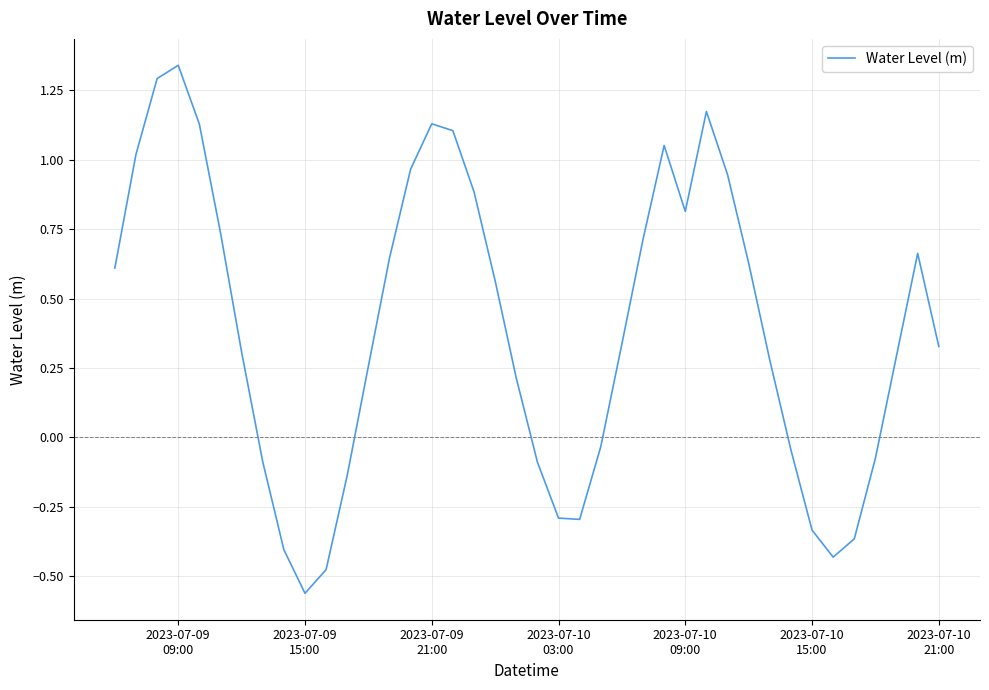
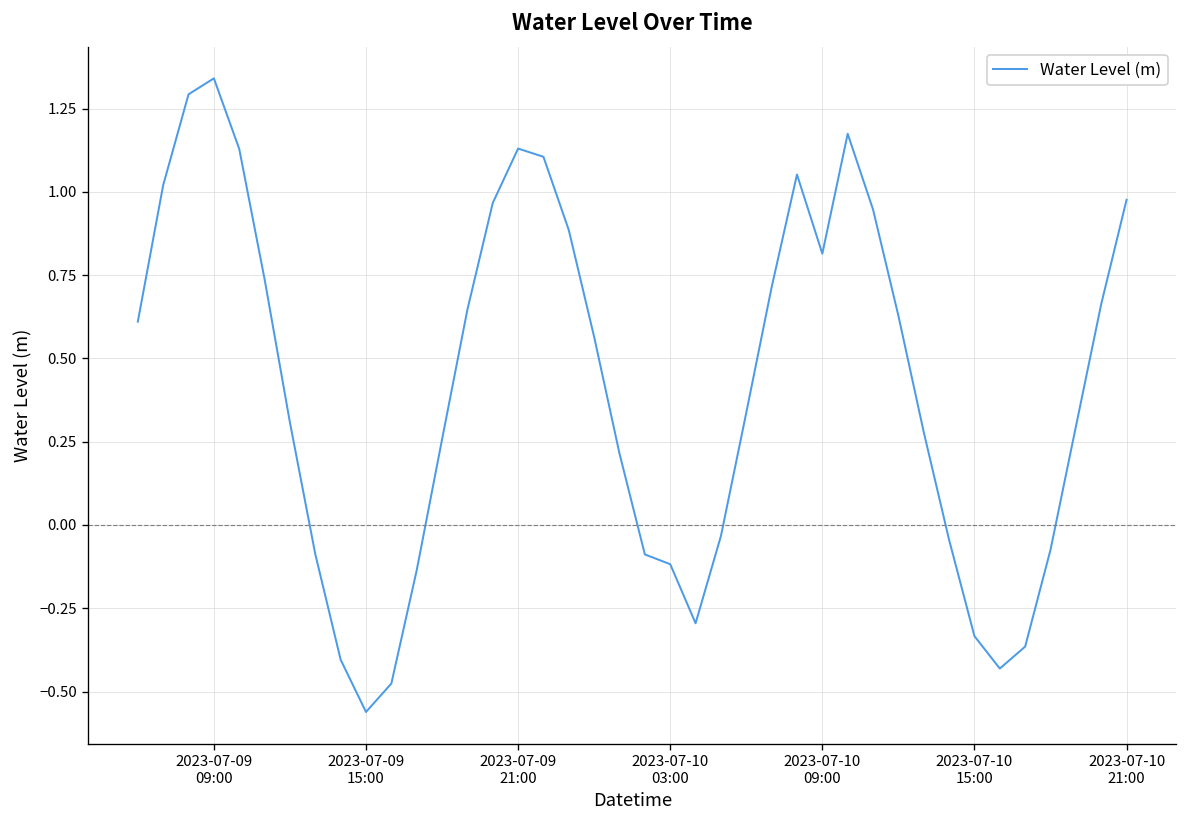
2023-07-10 03:00: -0.29 -> -0.12
2023-07-10 21:00: 0.33 -> 0.98
